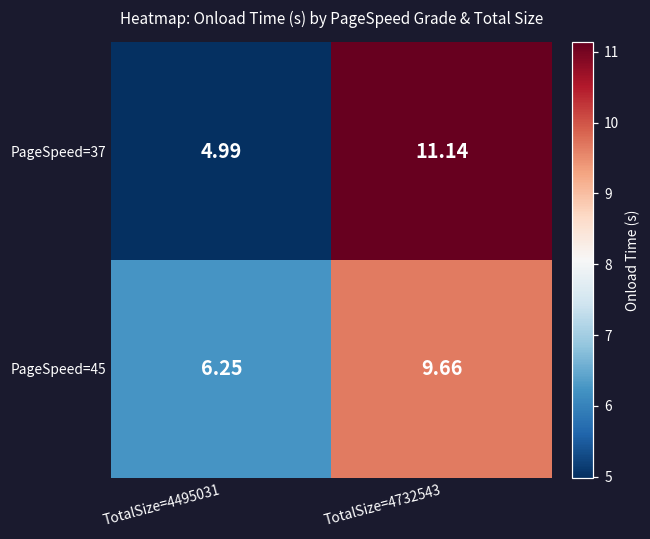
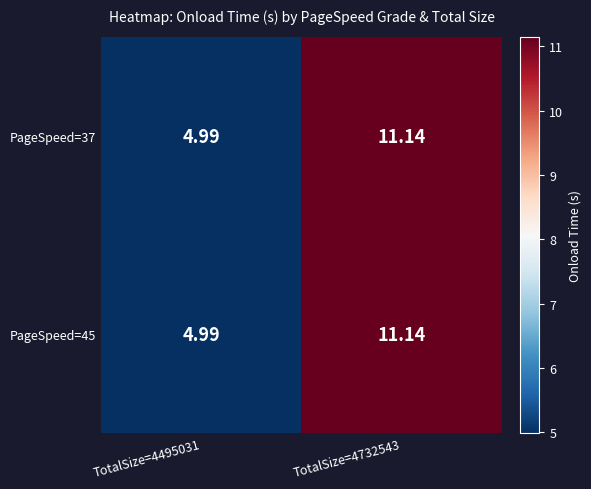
PageSpeed=45, TotalSize=4495031: 6.25 -> 4.99
PageSpeed=45, TotalSize=4732543: 9.66 -> 11.14
